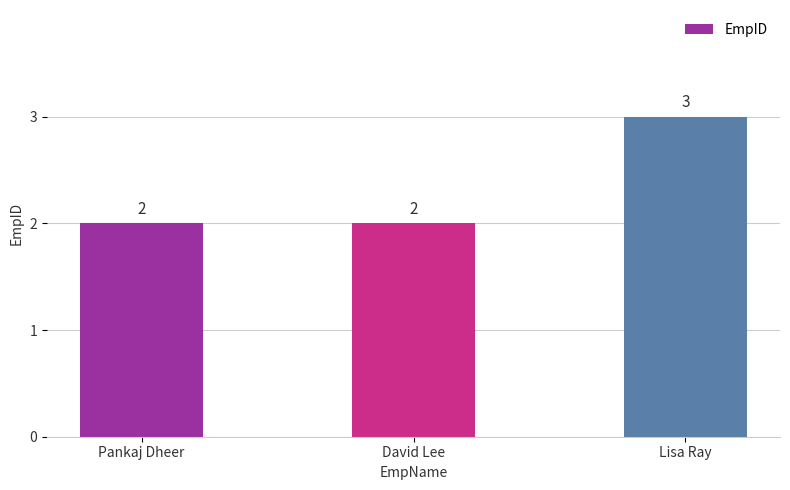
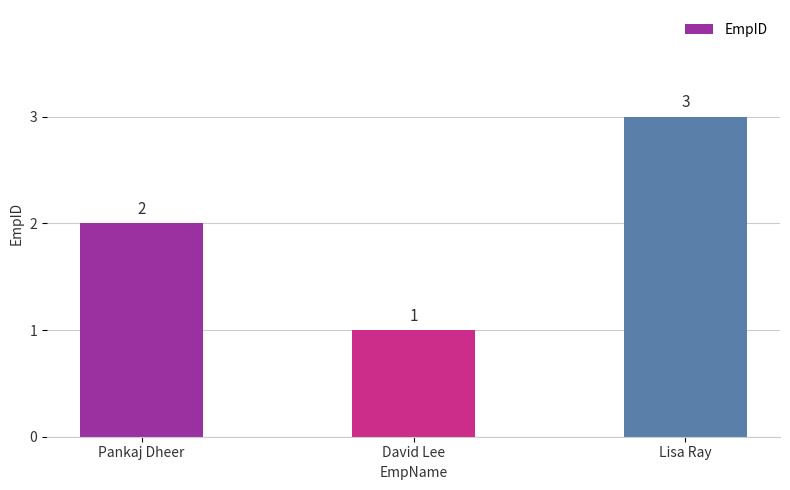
David Lee: 2 -> 1
